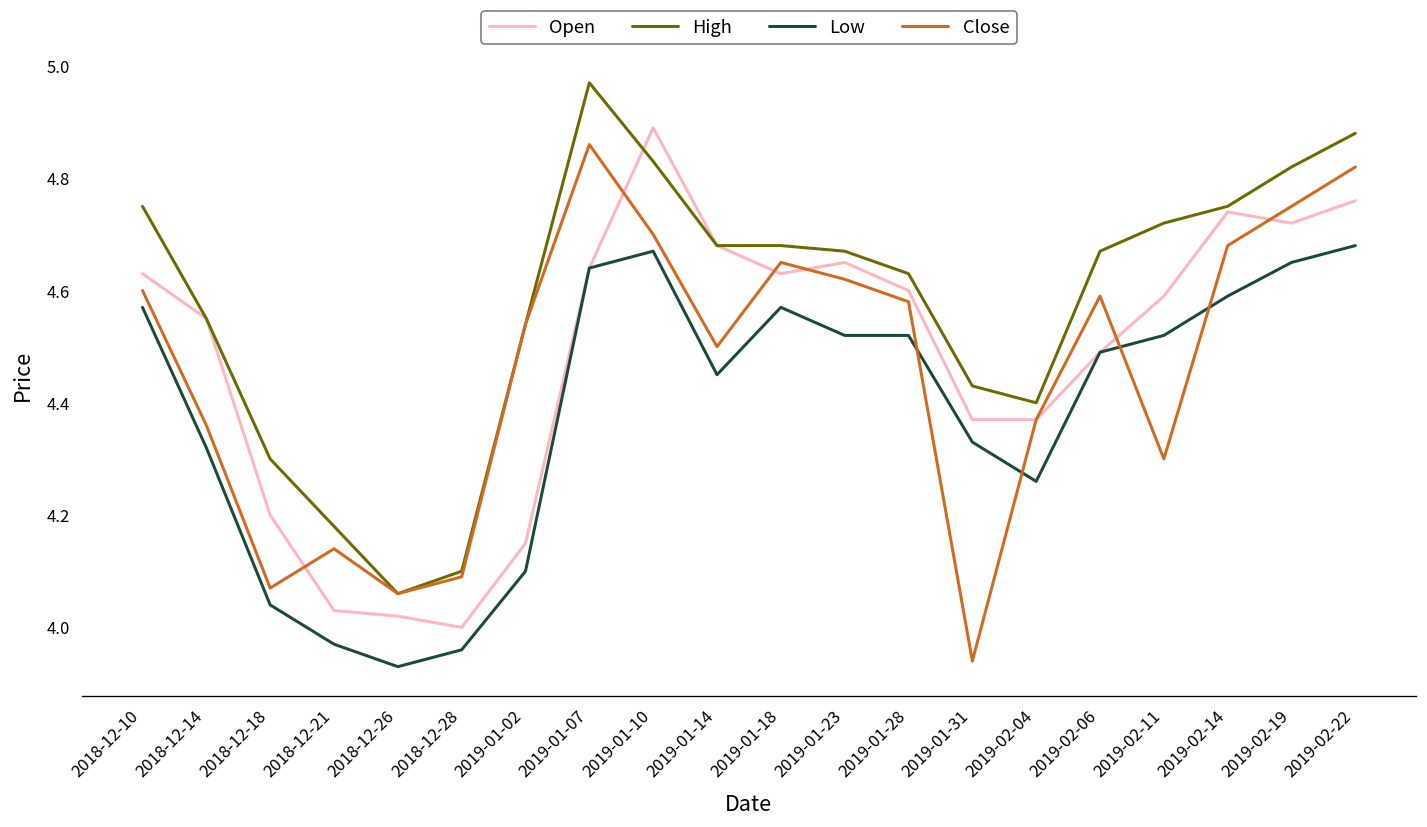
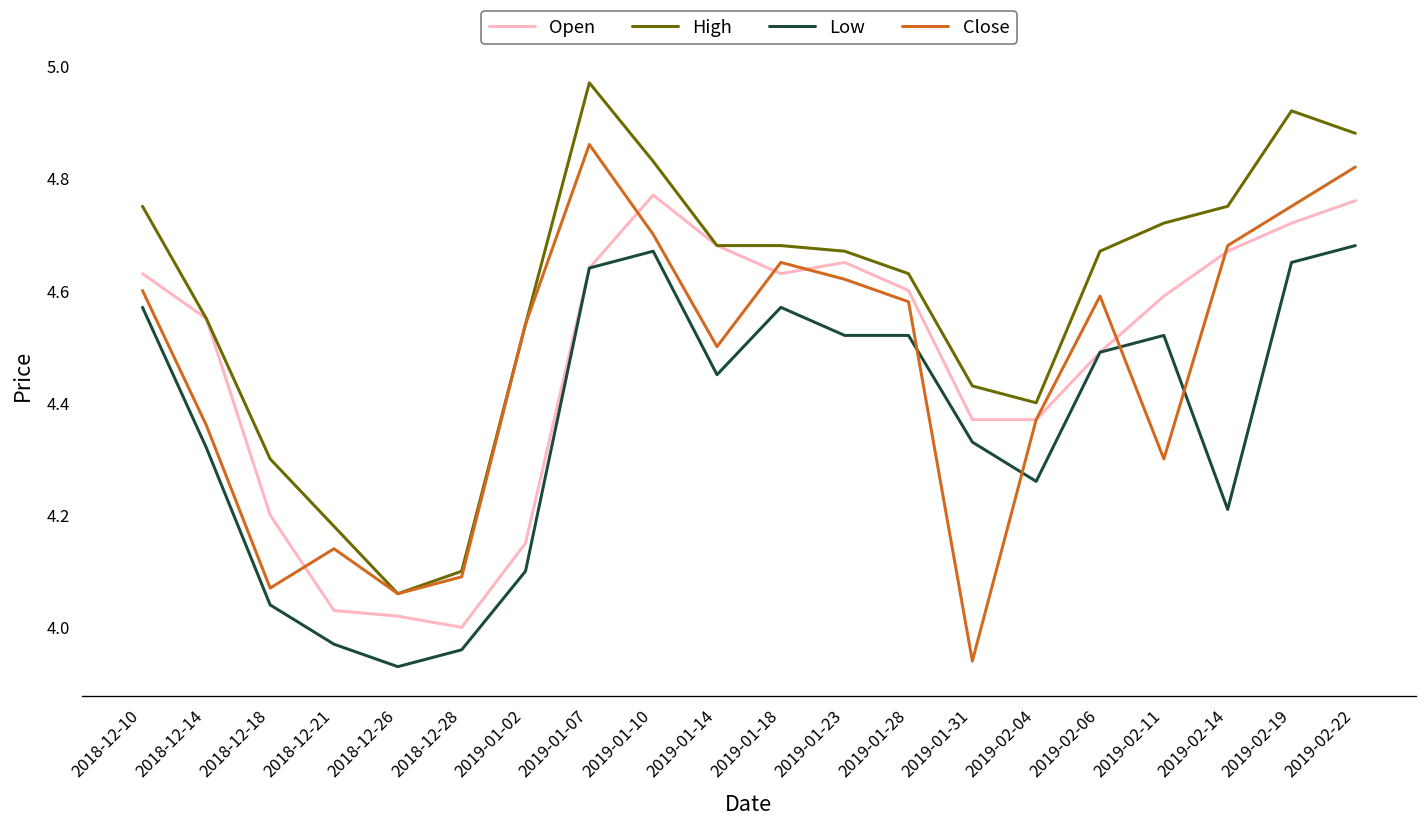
Open, 2019-01-10: 4.89 -> 4.77
Open, 2019-02-14: 4.74 -> 4.67
Low, 2019-02-14: 4.59 -> 4.21
High, 2019-02-19: 4.82 -> 4.92
